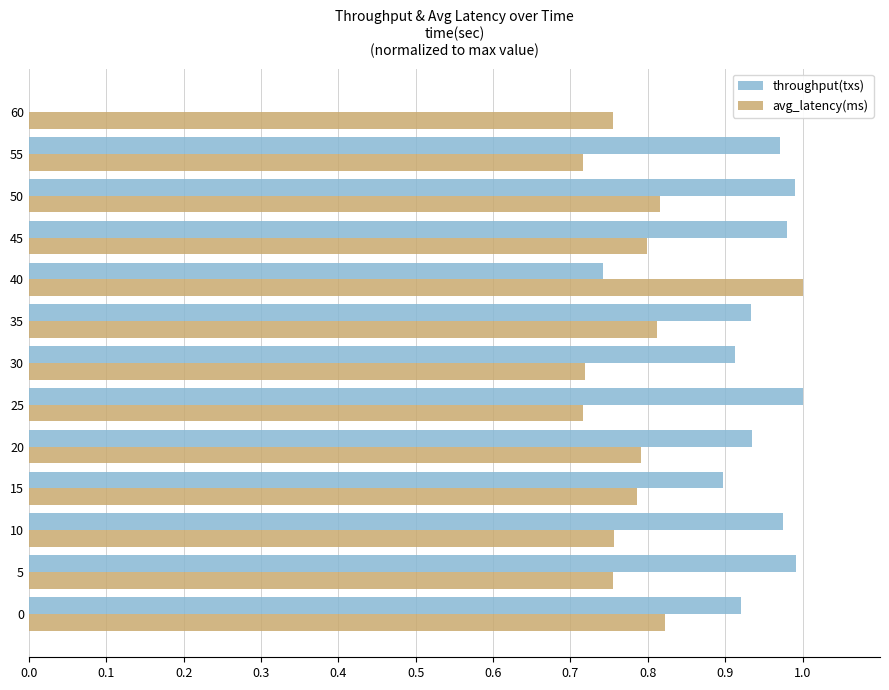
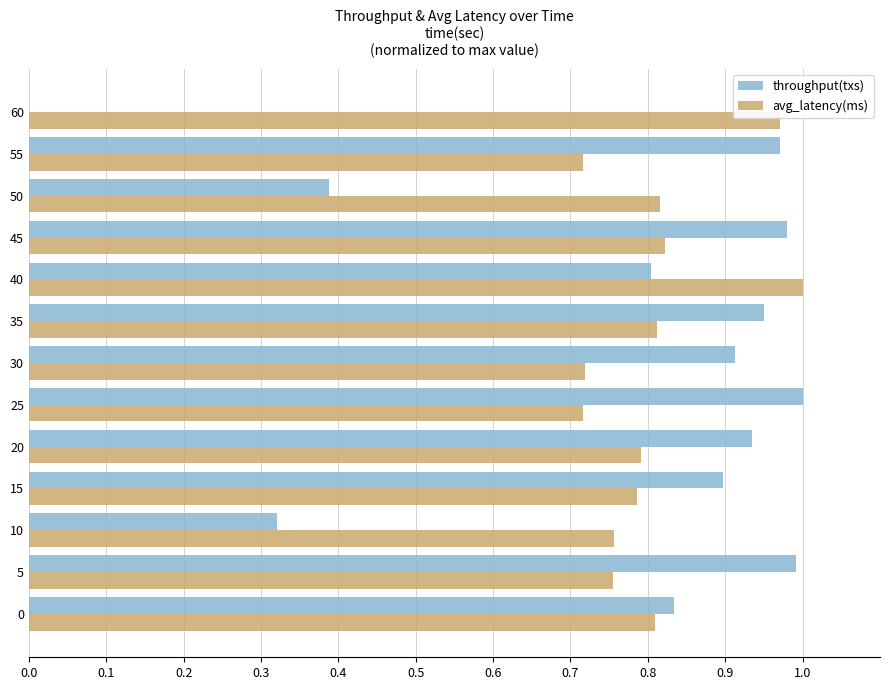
avg_latency(ms), 60: 0.75 -> 0.97
throughput(txs), 50: 0.99 -> 0.39
avg_latency(ms), 45: 0.80 -> 0.82
throughput(txs), 40: 0.74 -> 0.80
throughput(txs), 35: 0.93 -> 0.95
throughput(txs), 10: 0.97 -> 0.32
throughput(txs), 0: 0.92 -> 0.83
avg_latency(ms), 0: 0.82 -> 0.81
